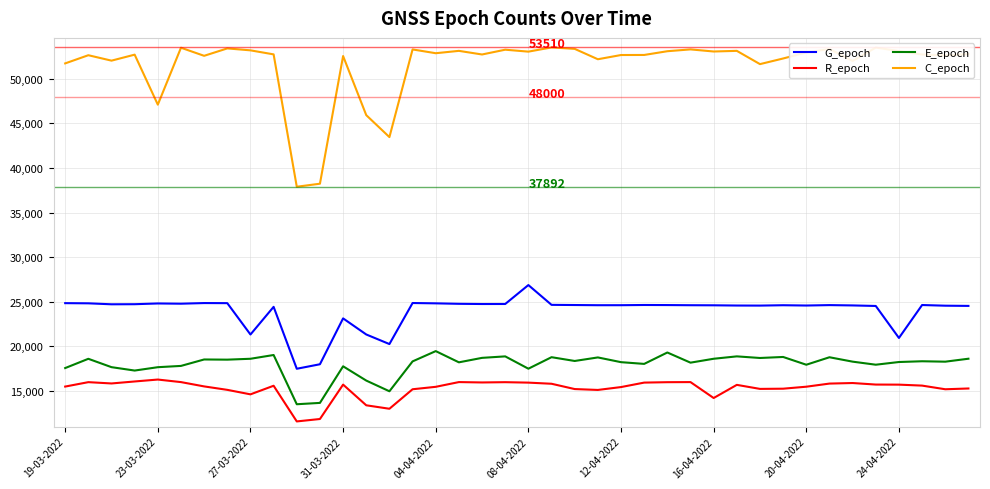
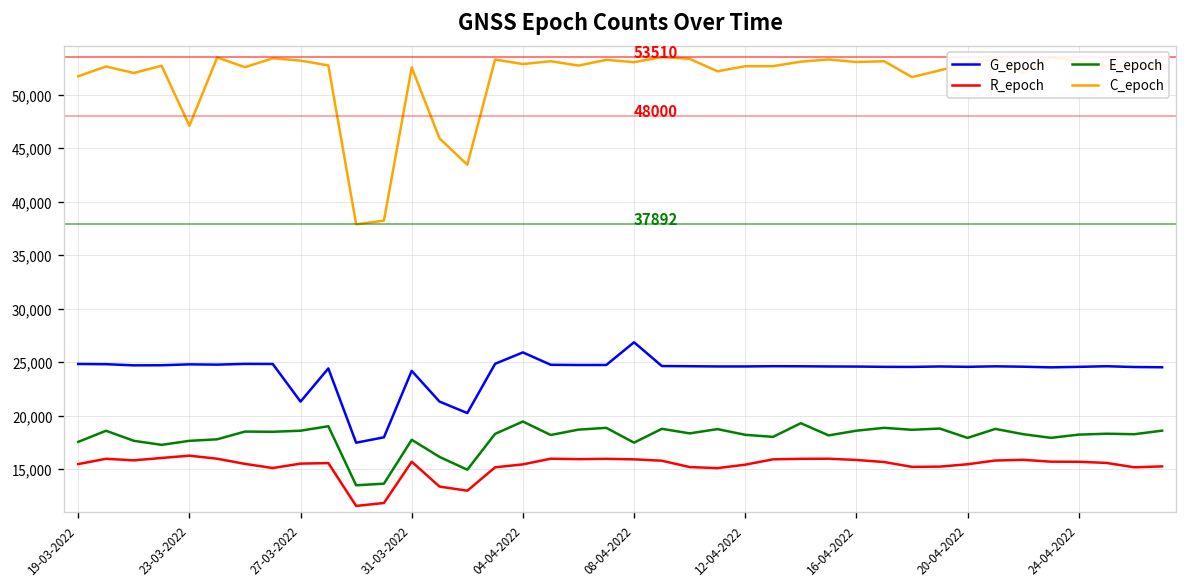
R_epoch, 27-03-2022: 15,000 -> 16,000
G_epoch, 31-03-2022: 23,000 -> 24,000
G_epoch, 04-04-2022: 25,000 -> 26,000
R_epoch, 16-04-2022: 14,000 -> 16,000
G_epoch, 24-04-2022: 21,000 -> 25,000
